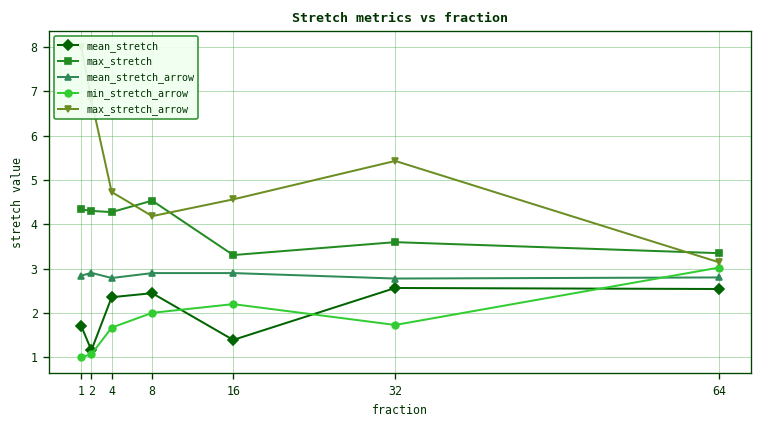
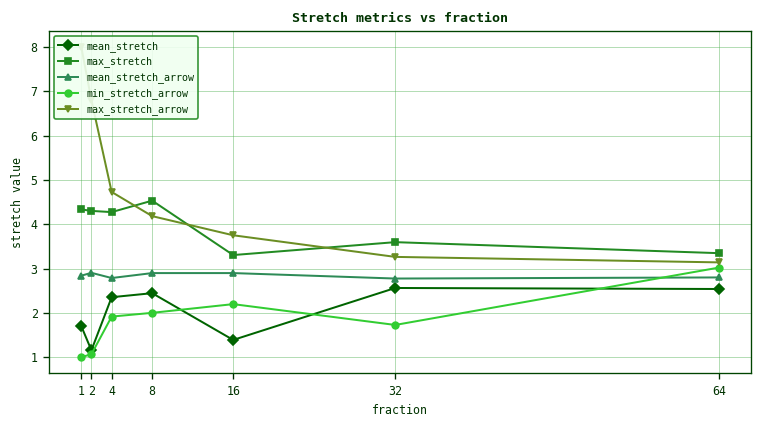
min_stretch_arrow, 4: 1.7 -> 1.9
max_stretch_arrow, 16: 4.6 -> 3.8
max_stretch_arrow, 32: 5.4 -> 3.3
